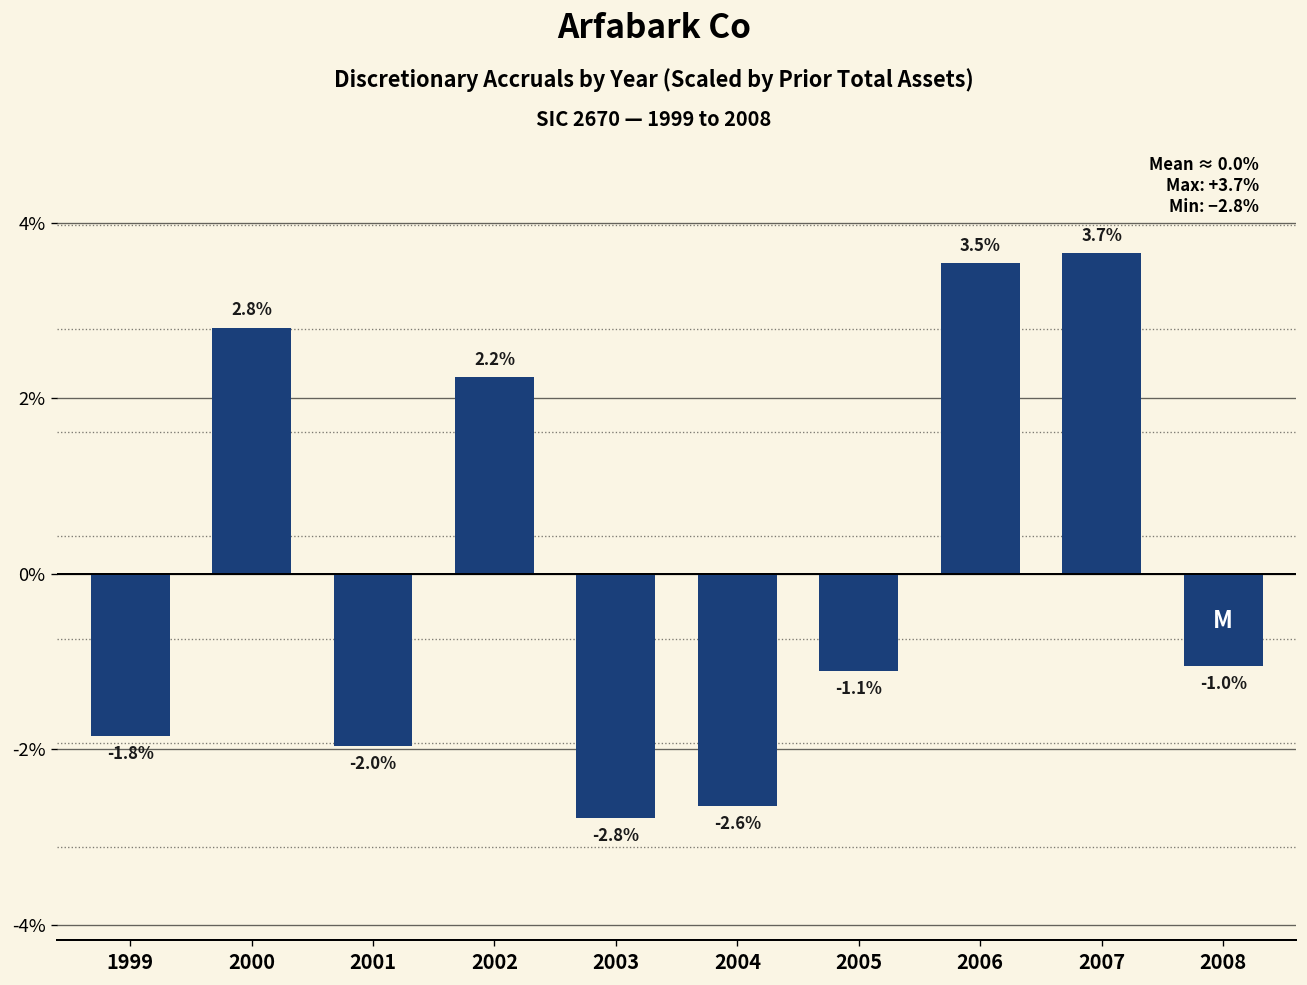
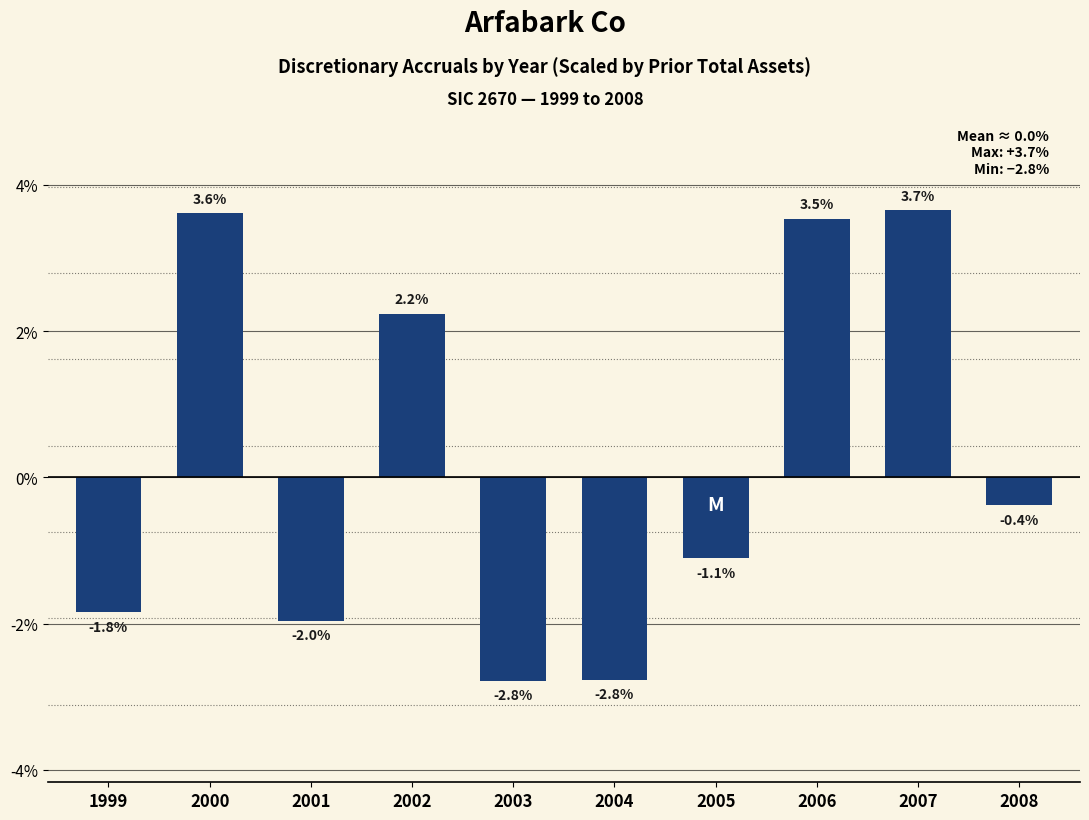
2000: 2.8% -> 3.6%
2004: -2.6% -> -2.8%
2008: -1.0% -> -0.4%
